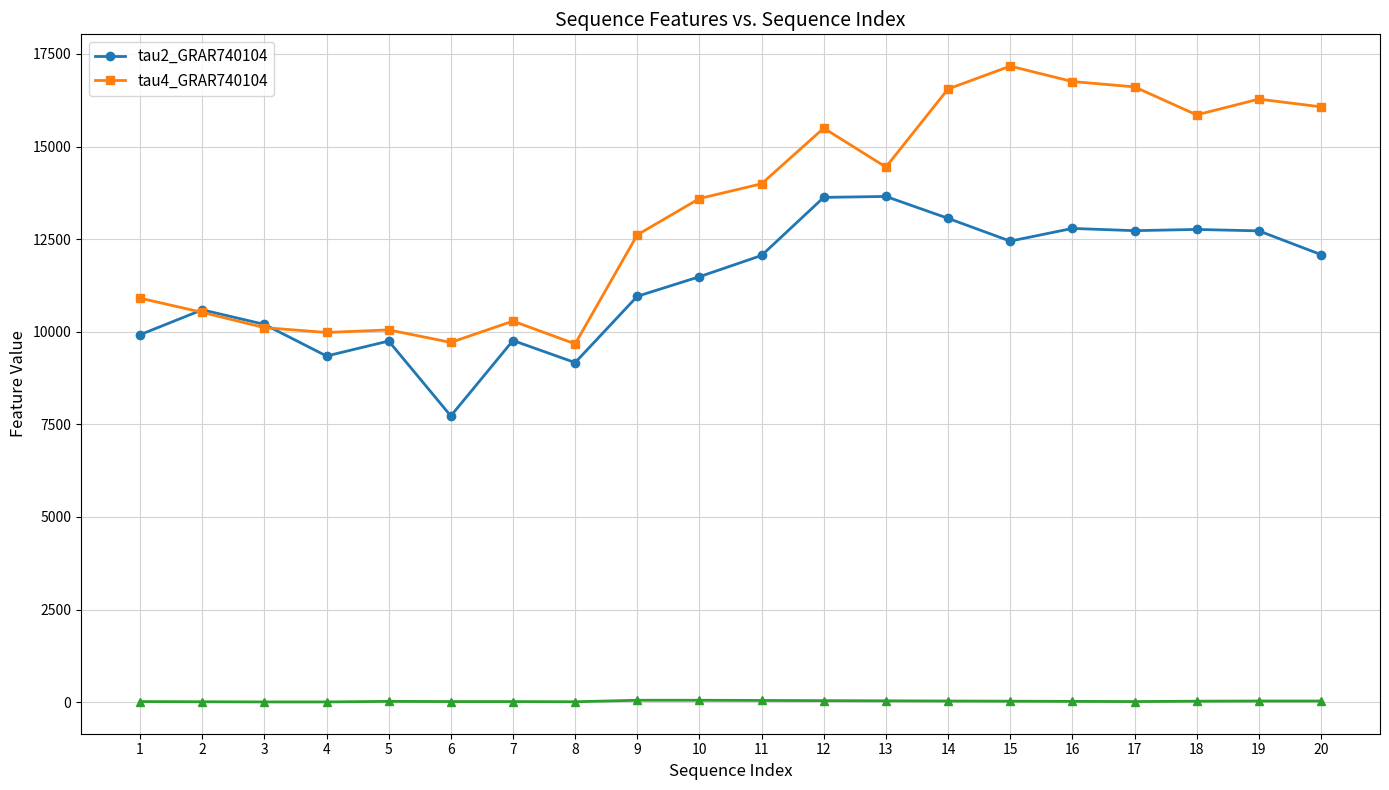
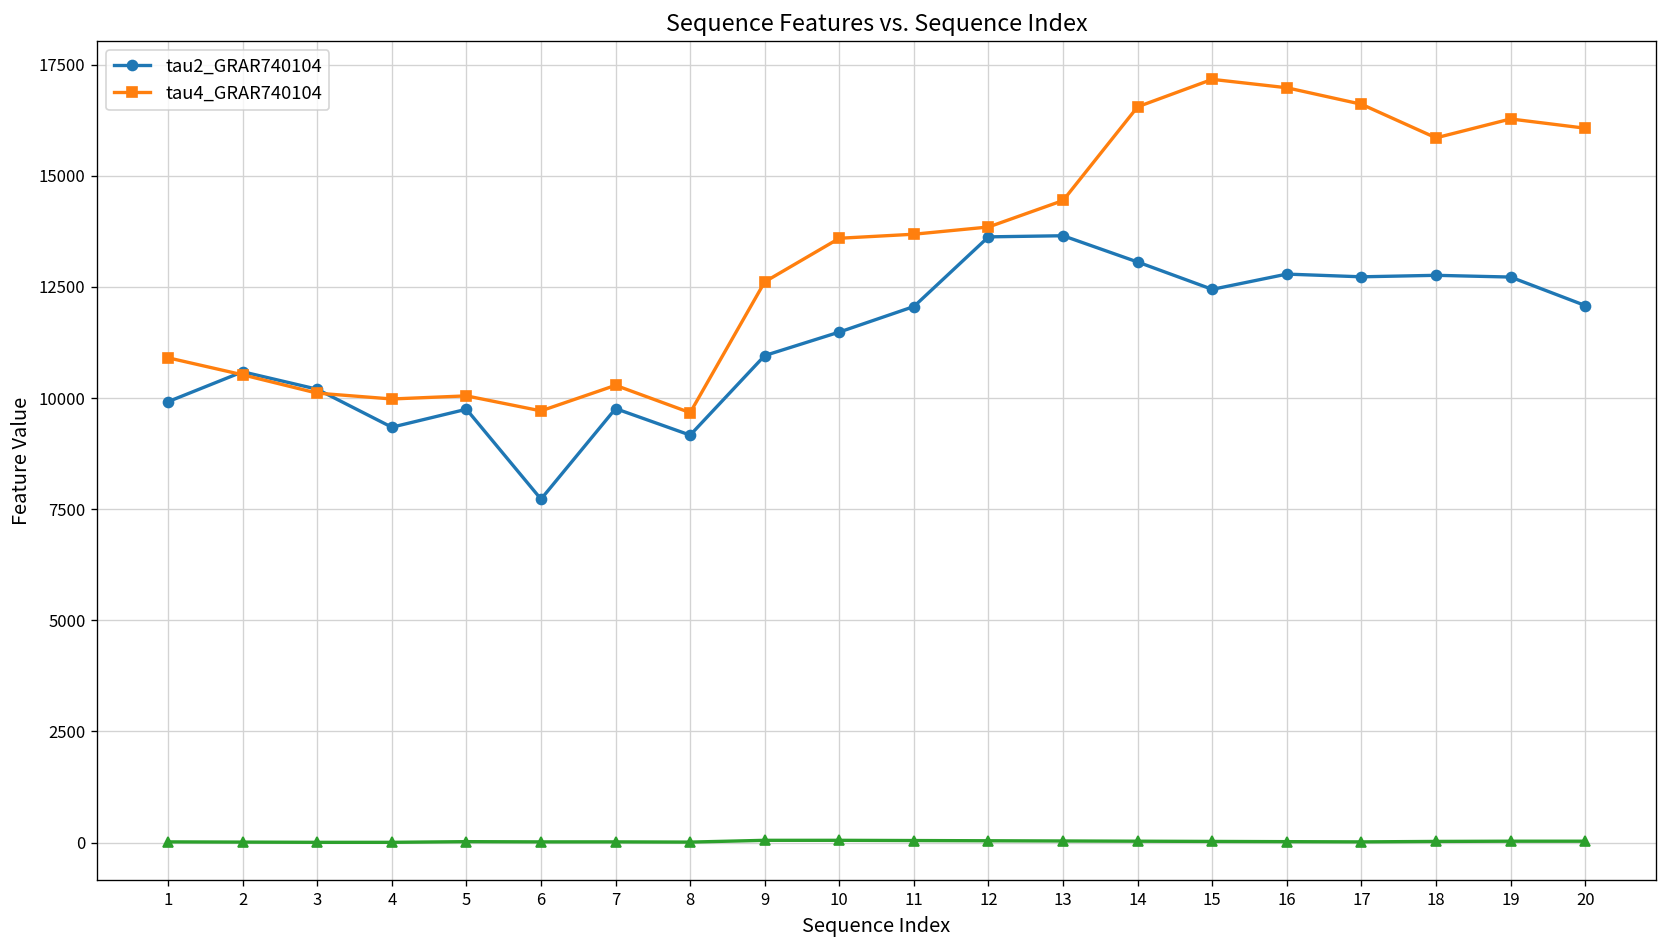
tau4_GRAR740104, 11: 14000 -> 13700
tau4_GRAR740104, 12: 15500 -> 13800
tau4_GRAR740104, 16: 16800 -> 17000
